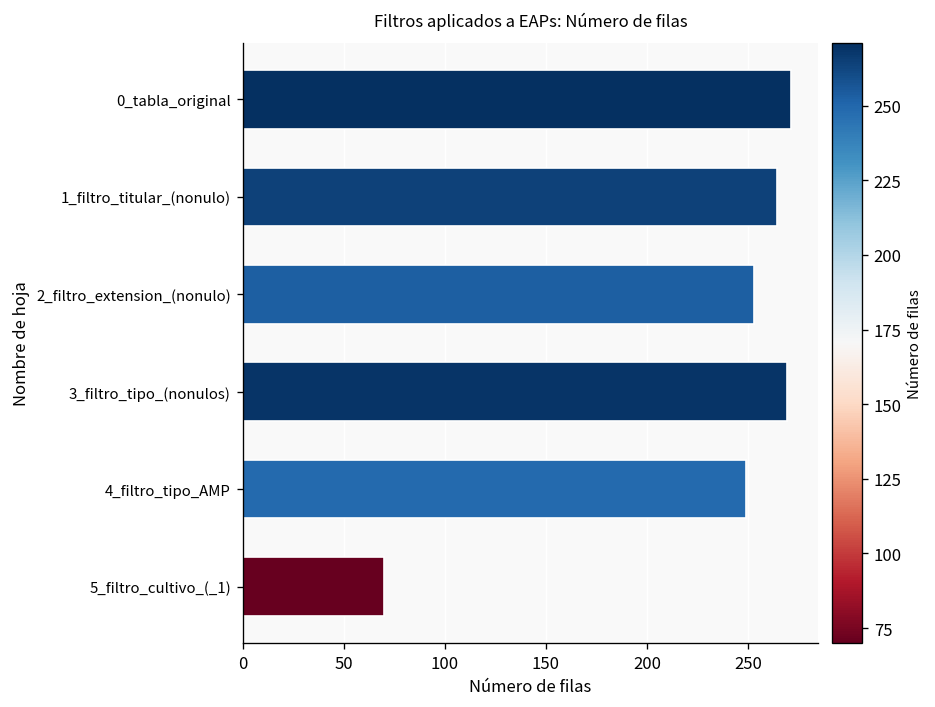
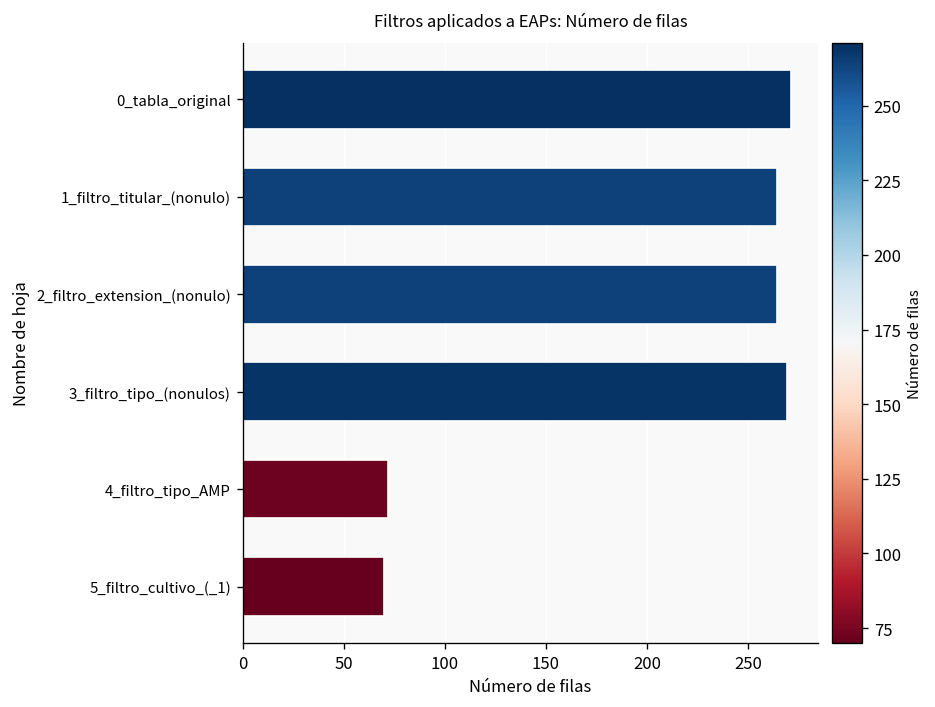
2_filtro_extension_(nonulo): 253 -> 264
4_filtro_tipo_AMP: 249 -> 72
